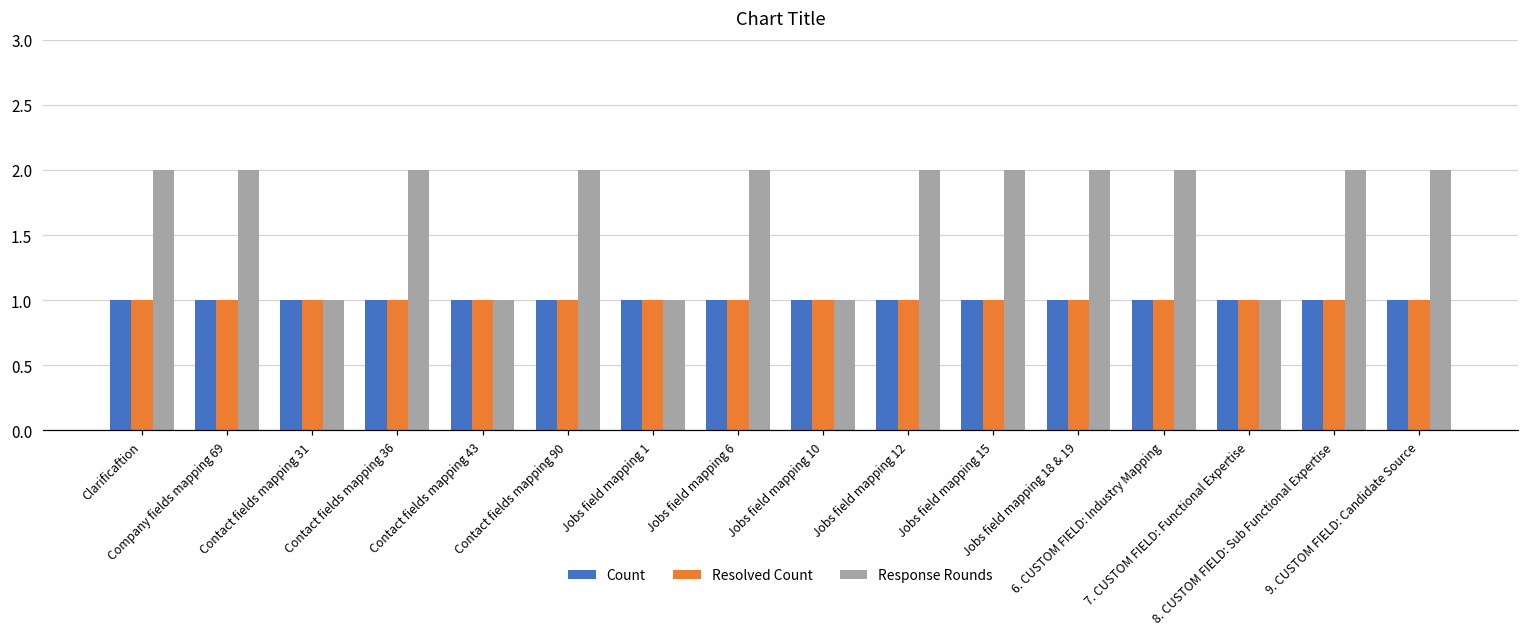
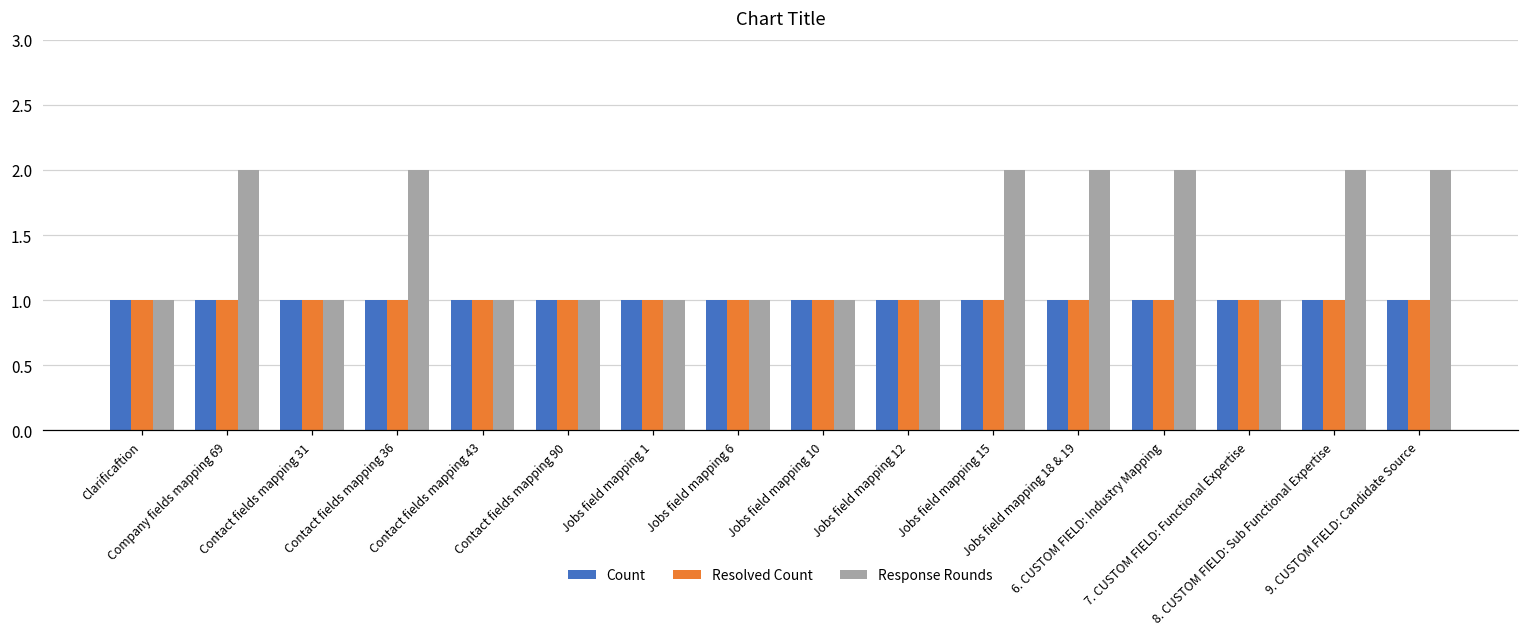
Response Rounds, Clarificaftion: 2 -> 1
Response Rounds, Contact fields mapping 90: 2 -> 1
Response Rounds, Jobs field mapping 6: 2 -> 1
Response Rounds, Jobs field mapping 12: 2 -> 1
